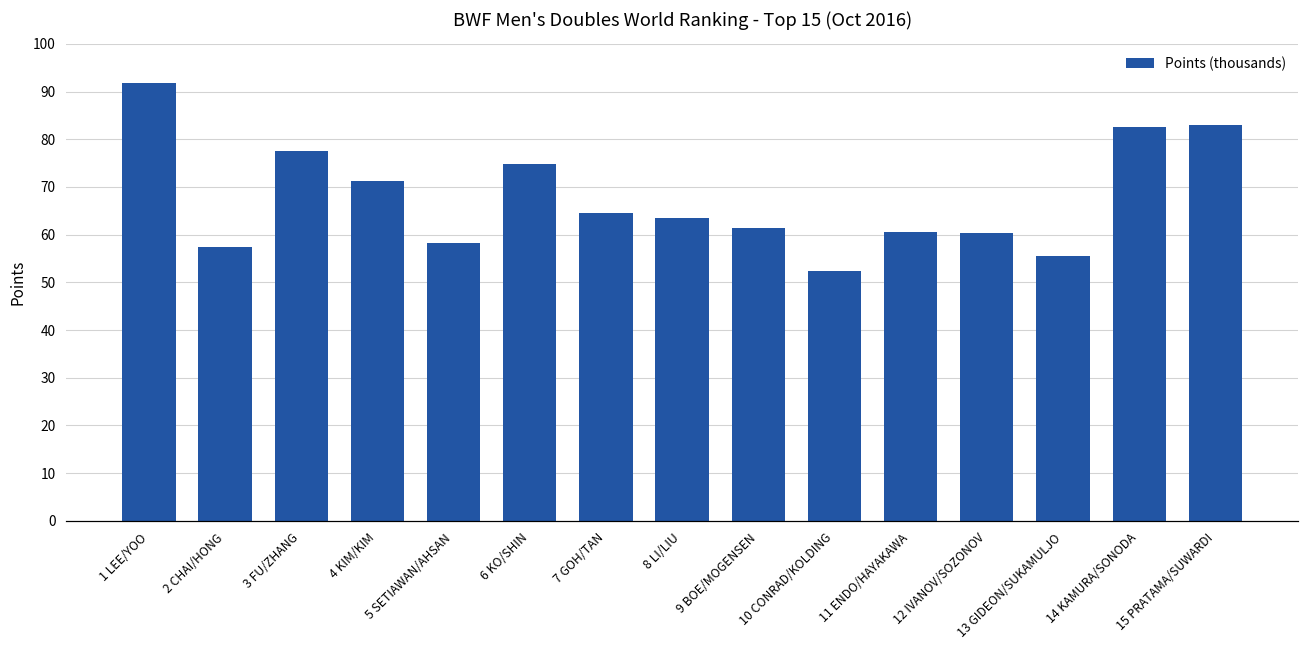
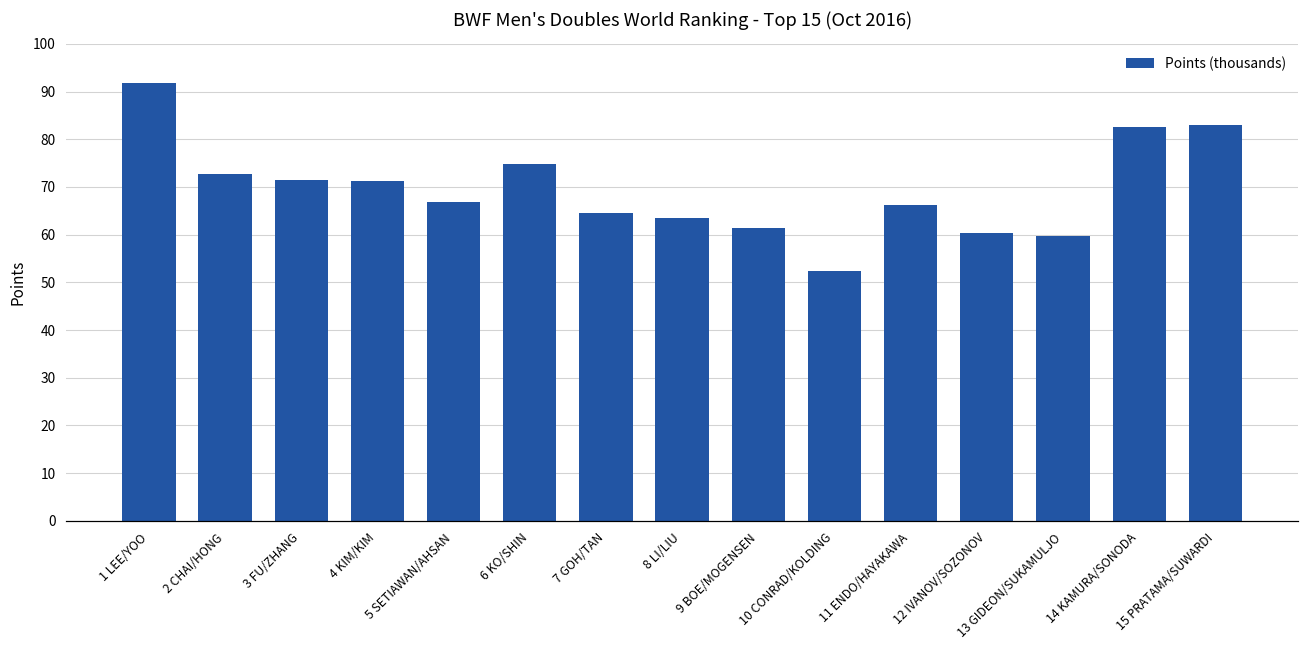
2 CHAI/HONG: 58 -> 73
3 FU/ZHANG: 77 -> 72
5 SETIAWAN/AHSAN: 58 -> 67
11 ENDO/HAYAKAWA: 61 -> 66
13 GIDEON/SUKAMULJO: 56 -> 60
